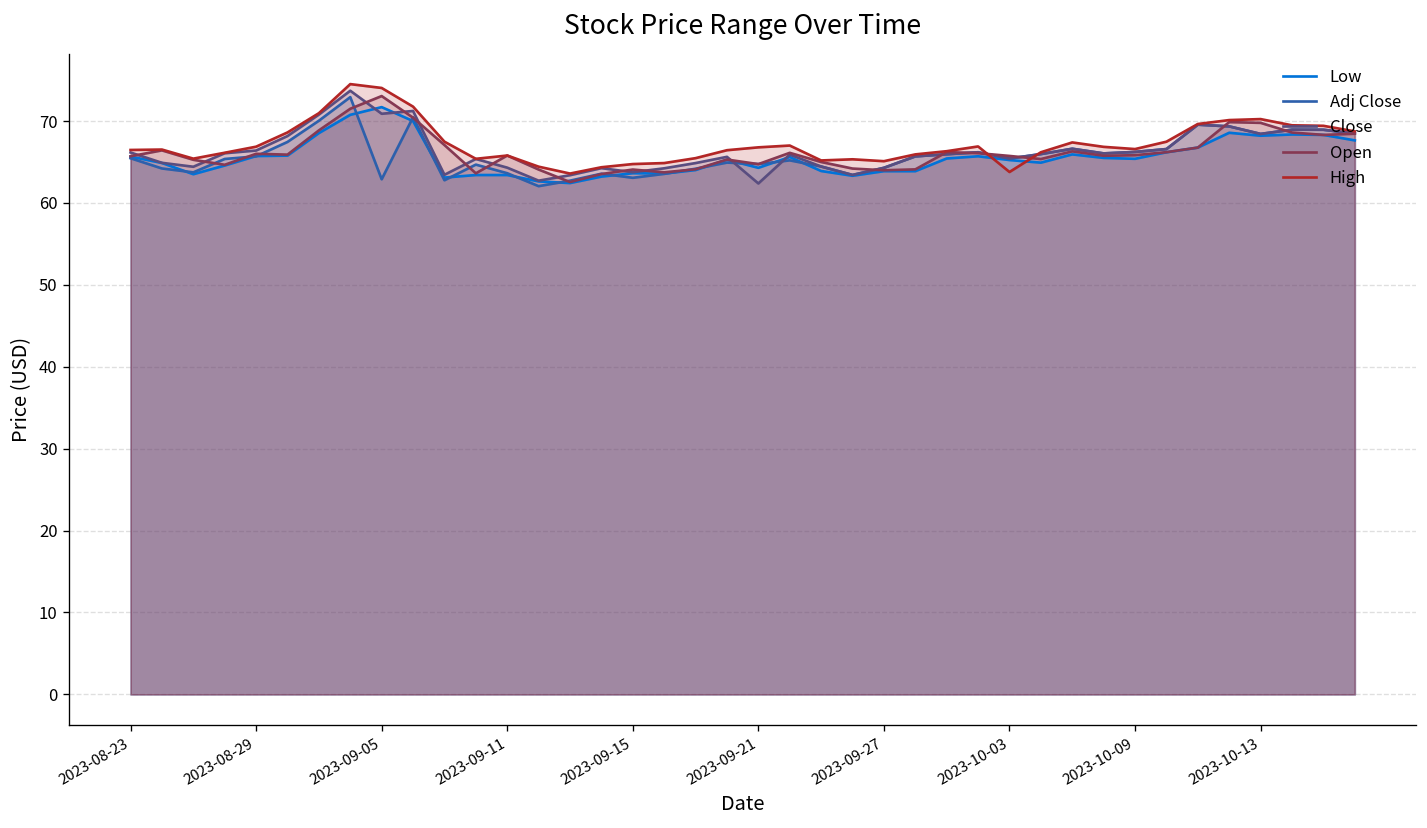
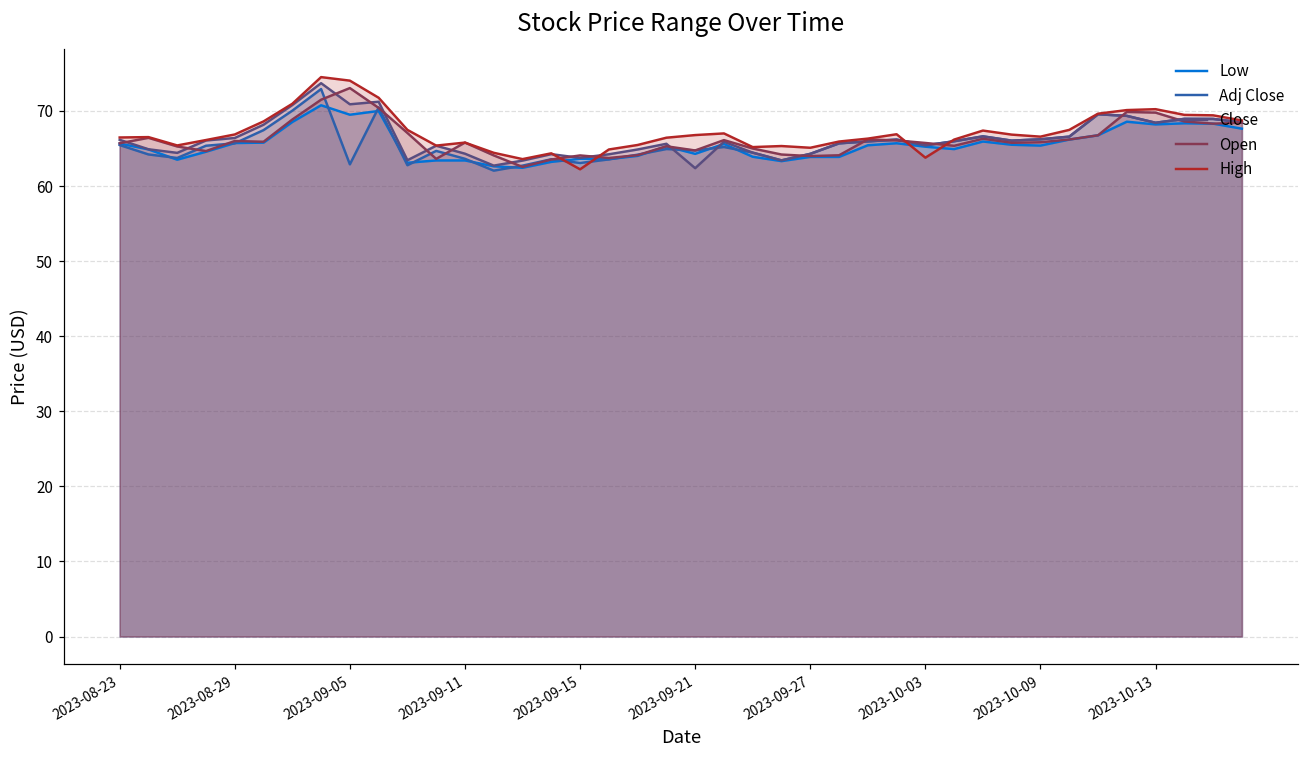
Low, 2023-09-05: 72 -> 70
High, 2023-09-15: 65 -> 62
